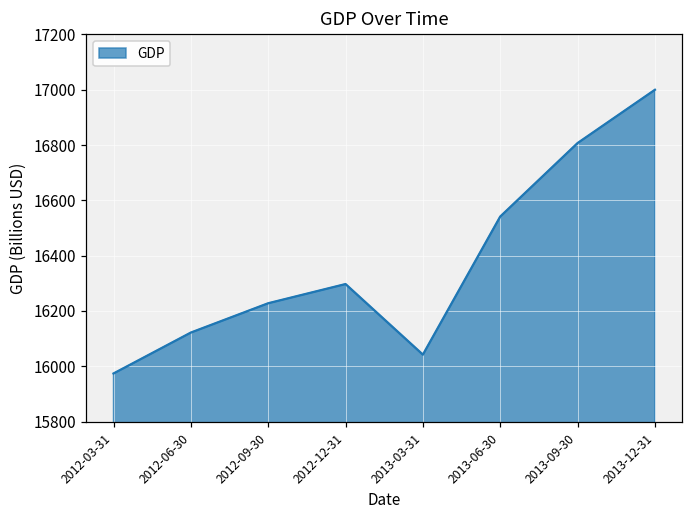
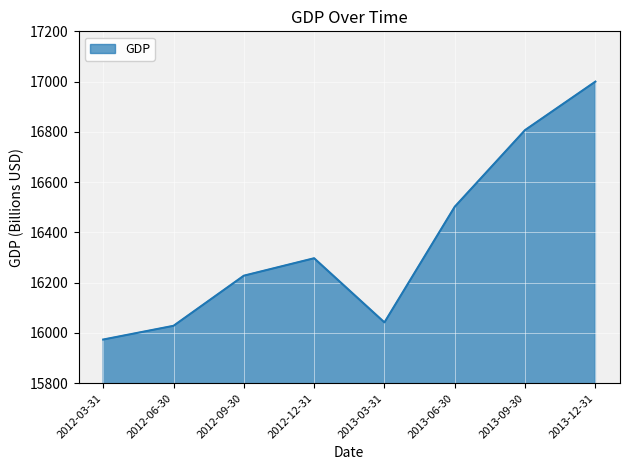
2012-06-30: 16120 -> 16030
2013-06-30: 16540 -> 16500
